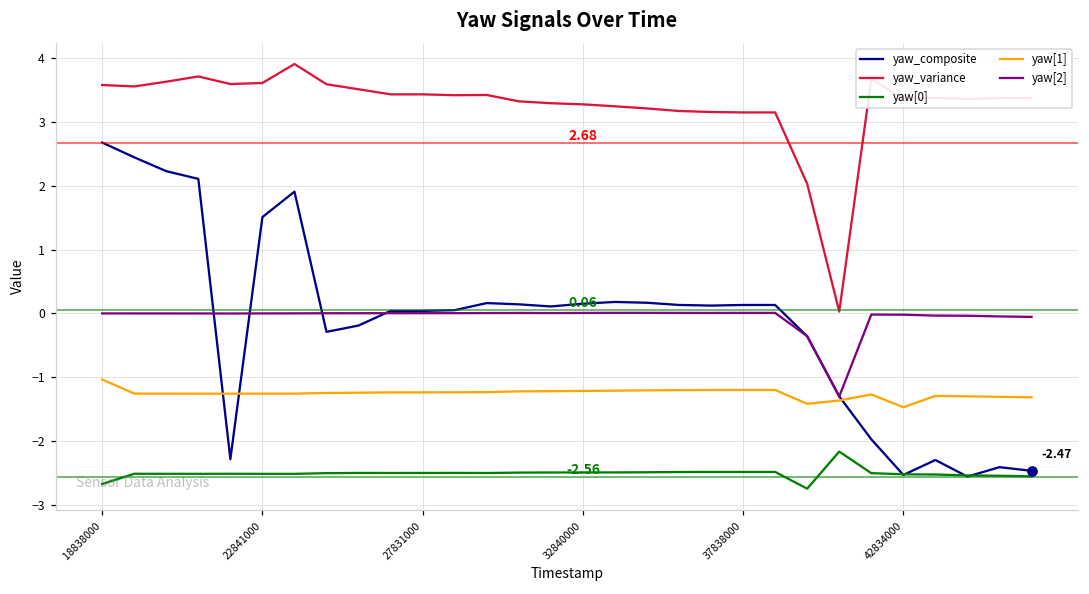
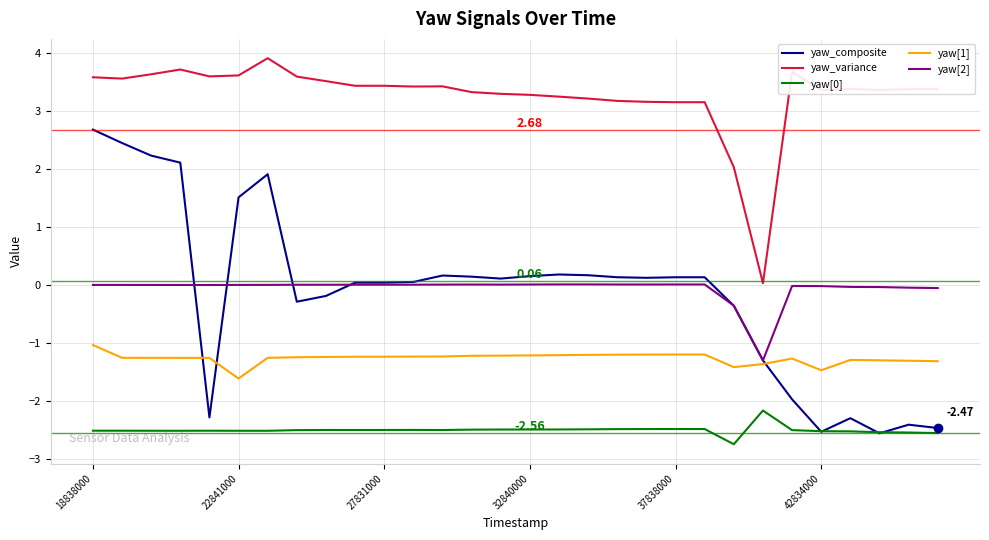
yaw[0], 18838000: -2.7 -> -2.5
yaw[1], 22841000: -1.3 -> -1.6
